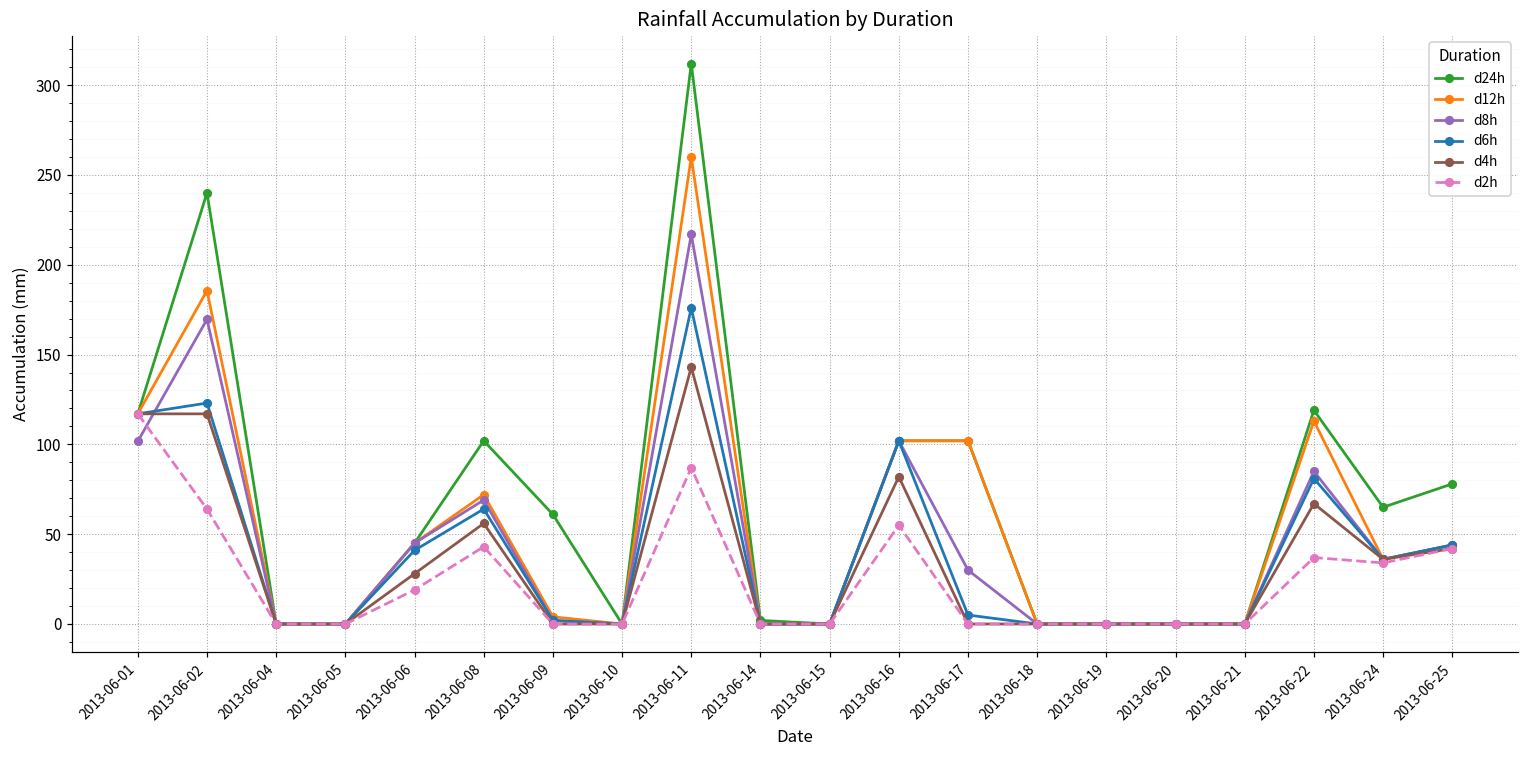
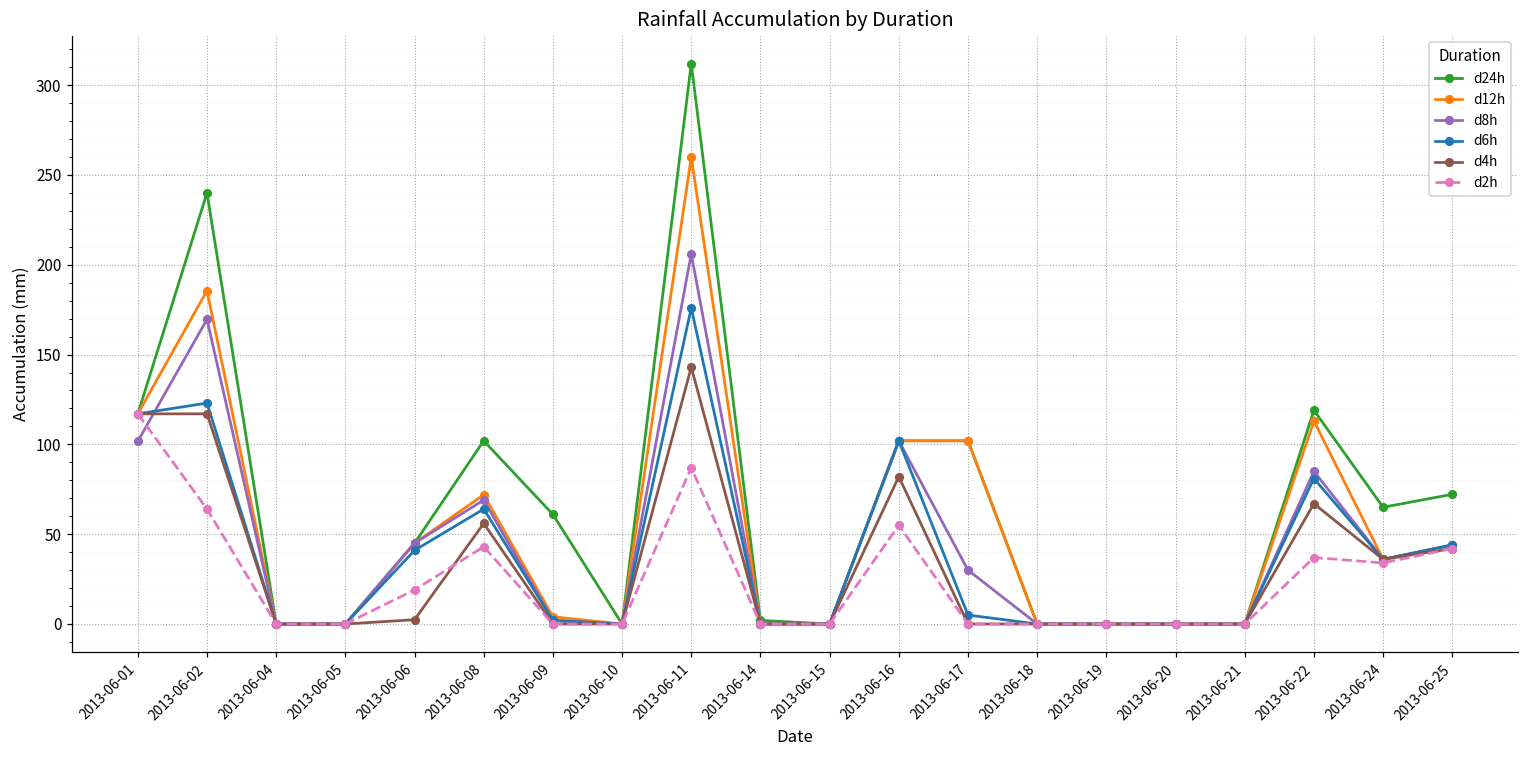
d4h, 2013-06-06: 28 -> 2
d8h, 2013-06-11: 217 -> 206
d24h, 2013-06-25: 78 -> 72
